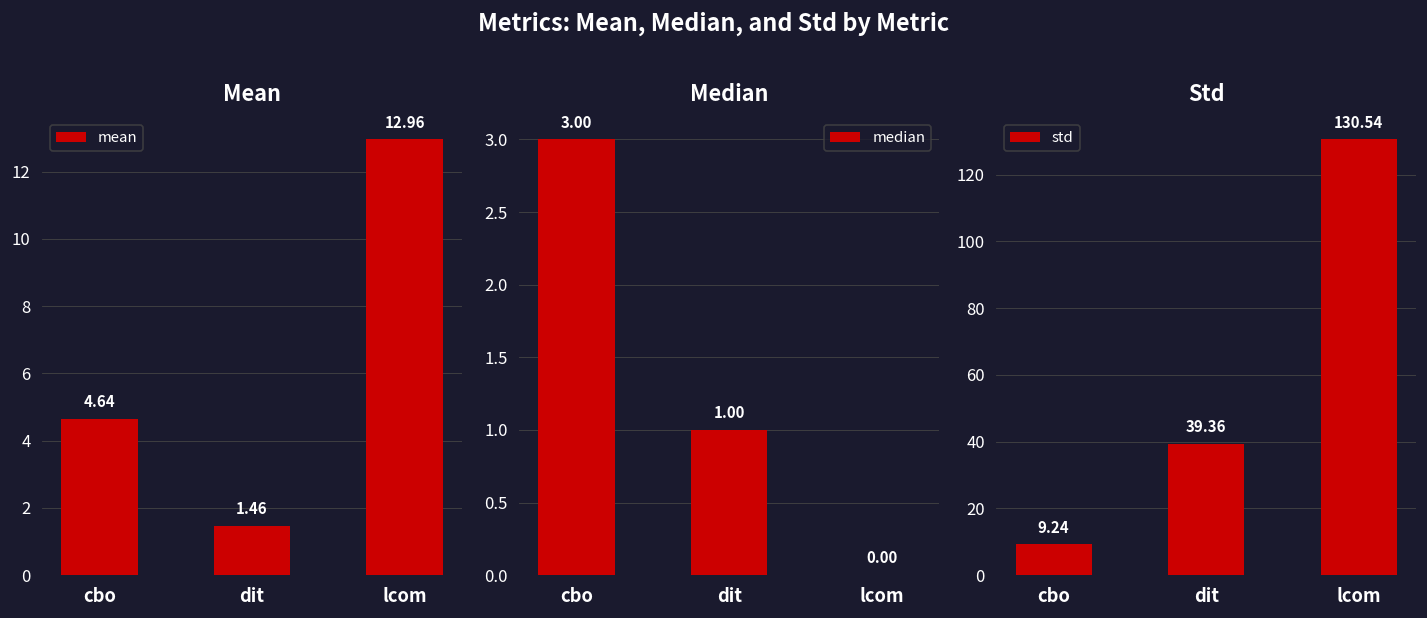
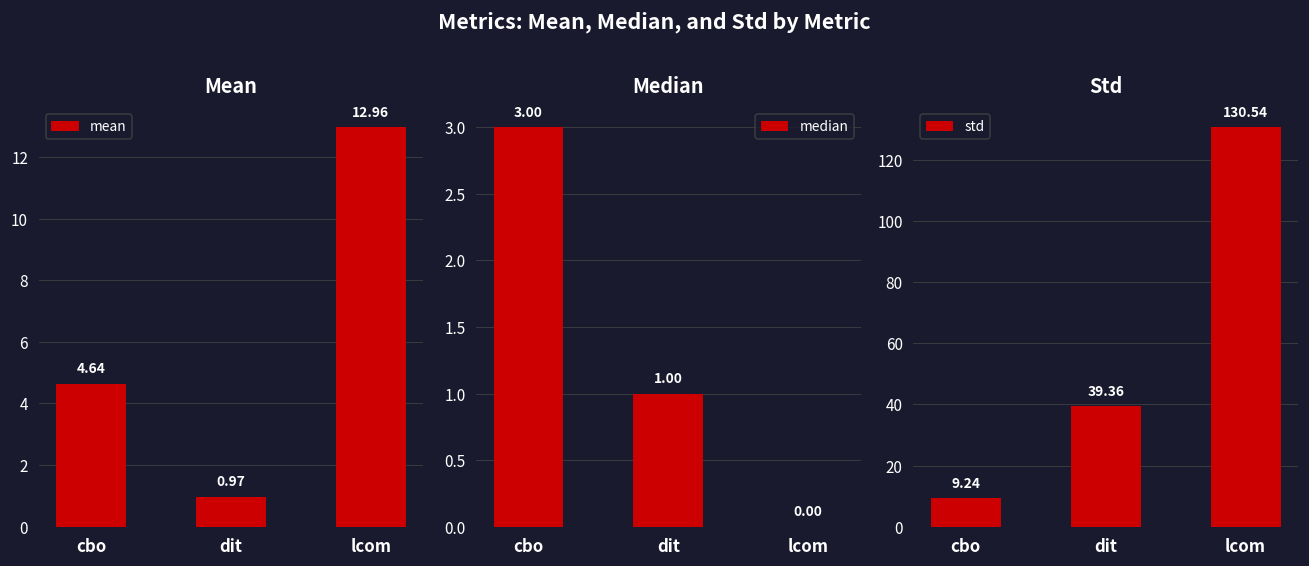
Mean, dit: 1.46 -> 0.97
